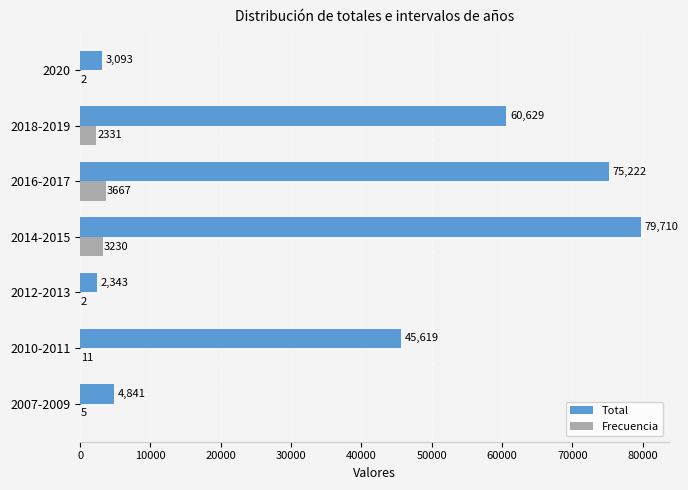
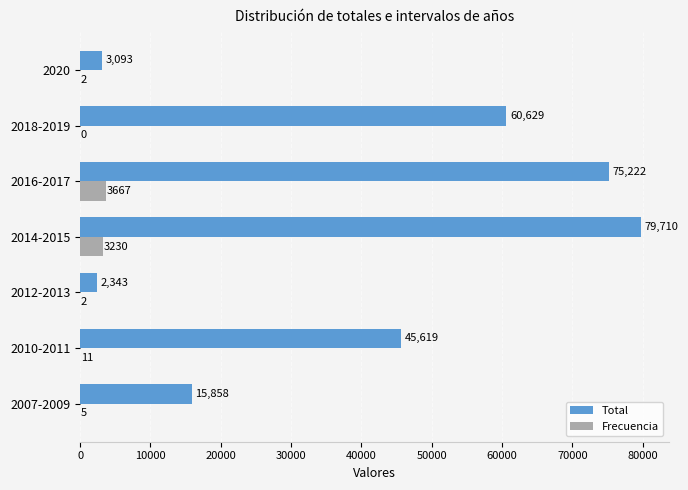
Frecuencia, 2018-2019: 2331 -> 0
Total, 2007-2009: 4,841 -> 15,858
